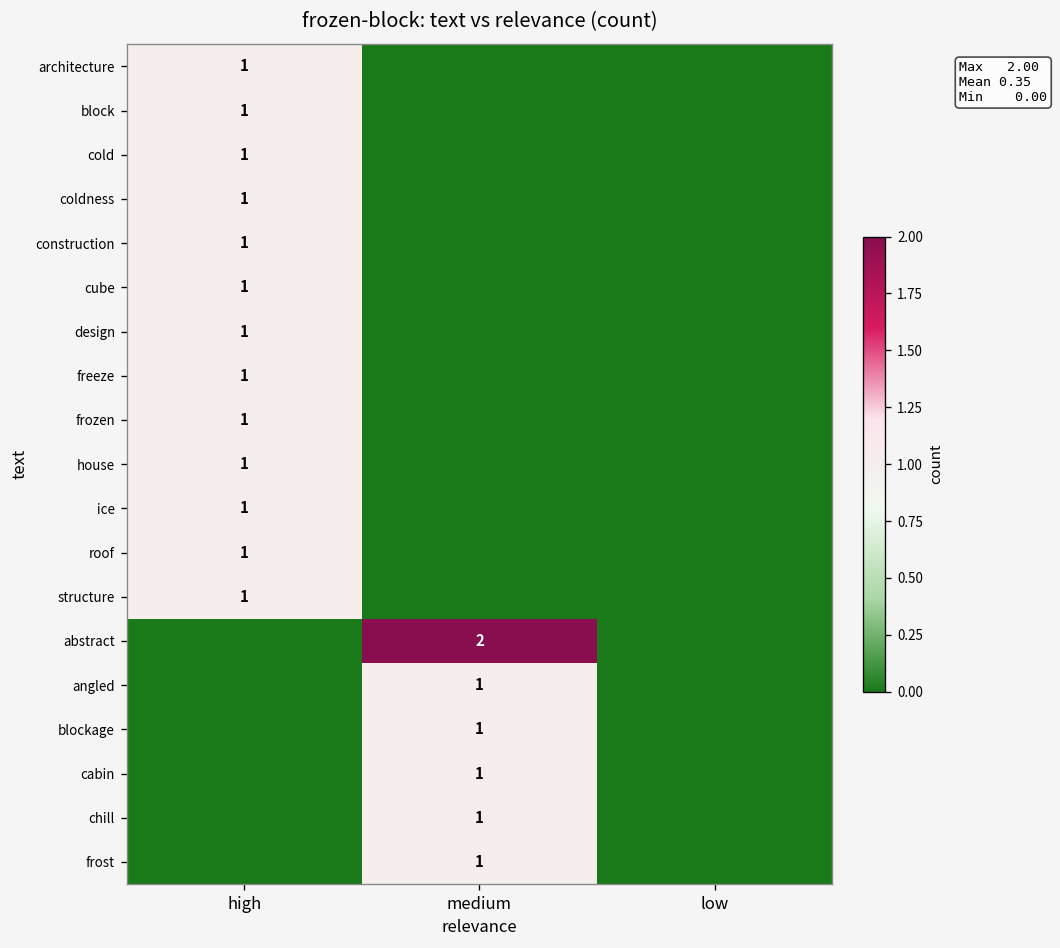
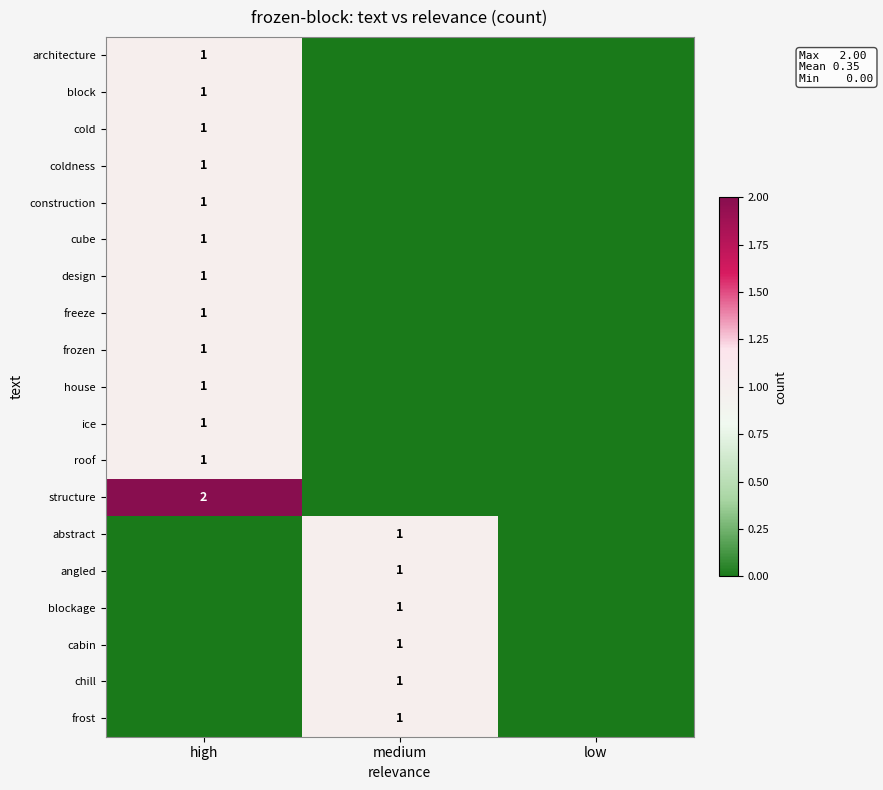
structure, high: 1 -> 2
abstract, medium: 2 -> 1
